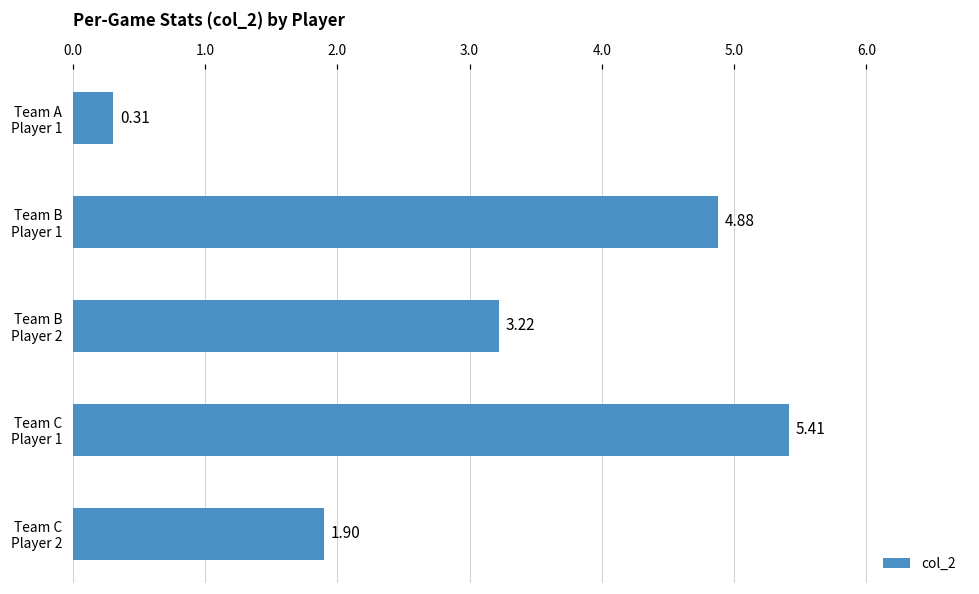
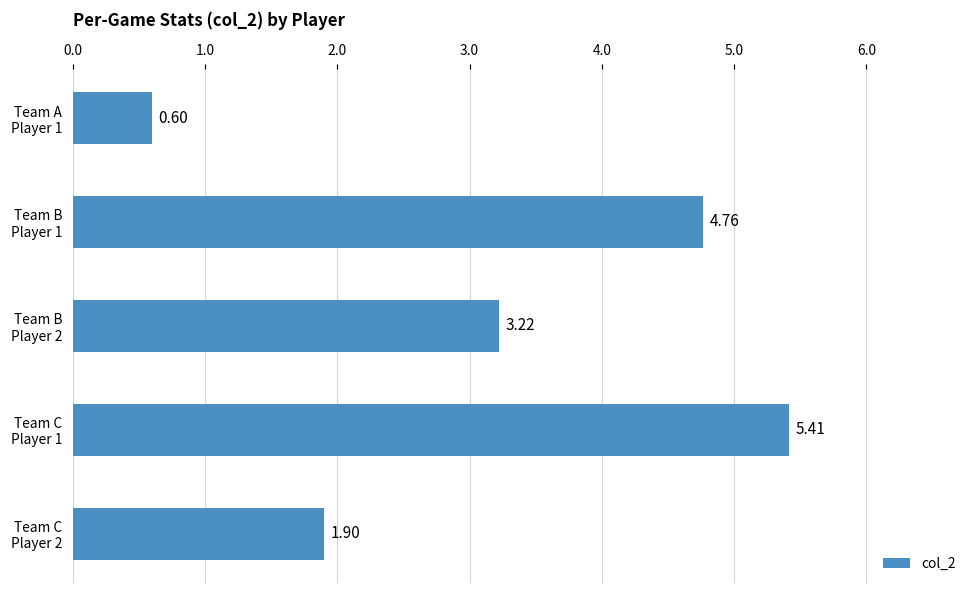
Team A Player 1: 0.31 -> 0.60
Team B Player 1: 4.88 -> 4.76
